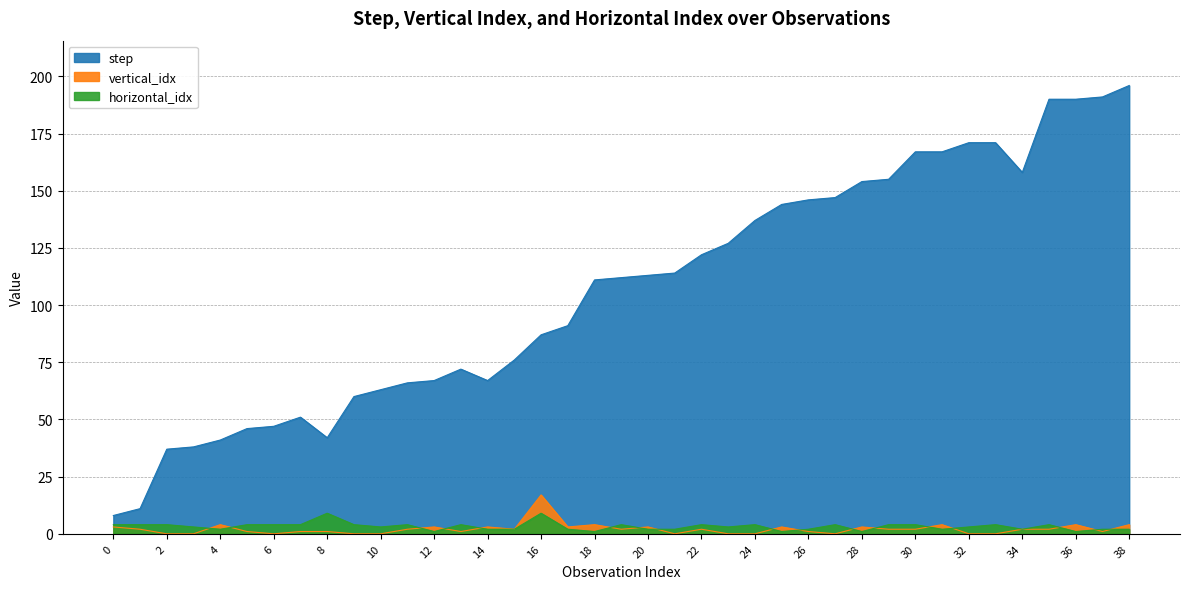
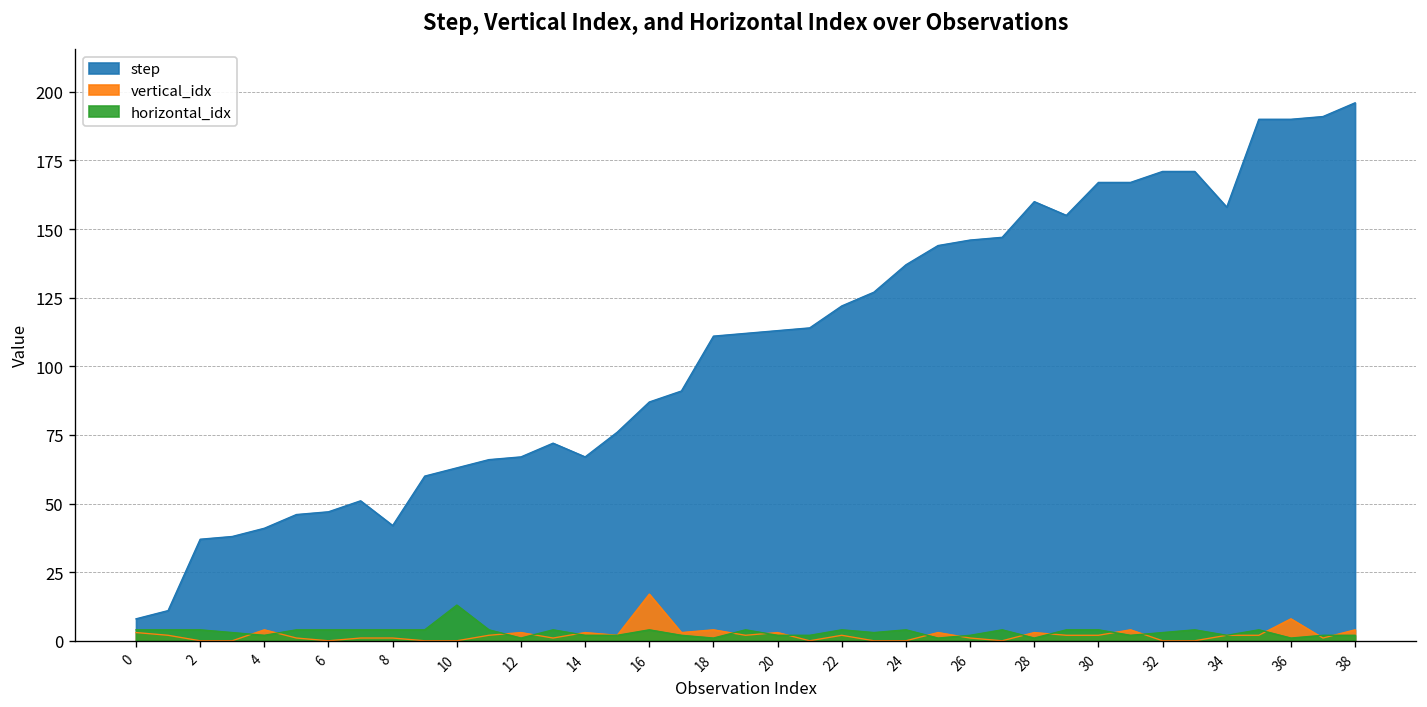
horizontal_idx, 8: 9 -> 4
horizontal_idx, 10: 3 -> 13
horizontal_idx, 16: 9 -> 4
step, 28: 154 -> 160
vertical_idx, 36: 4 -> 8
